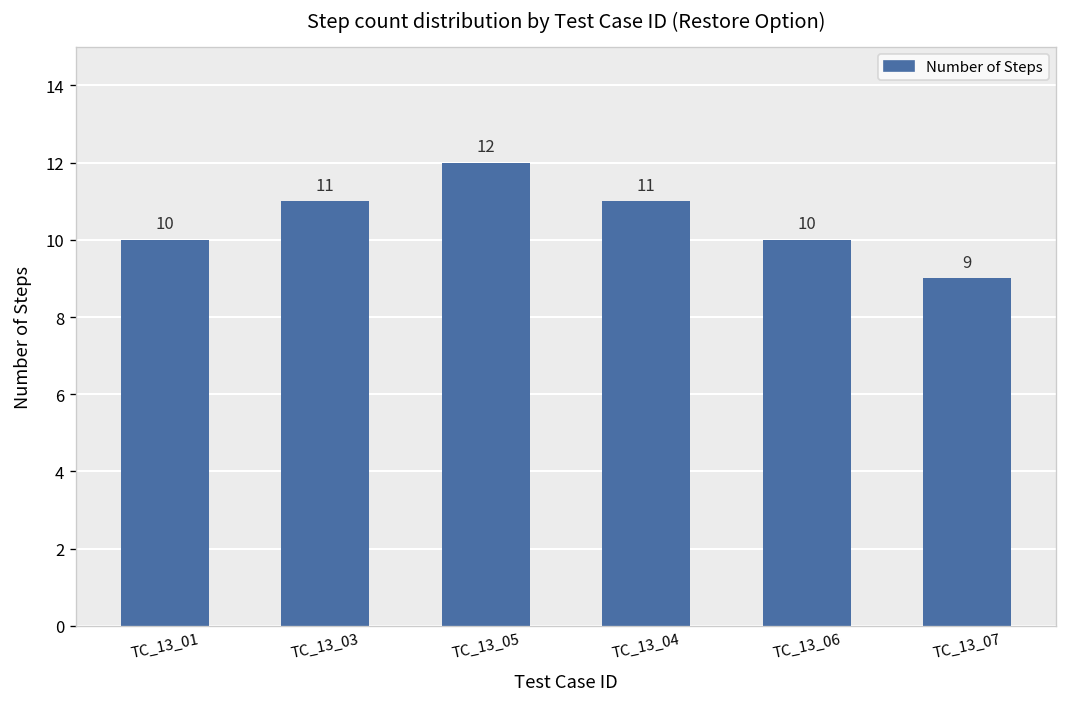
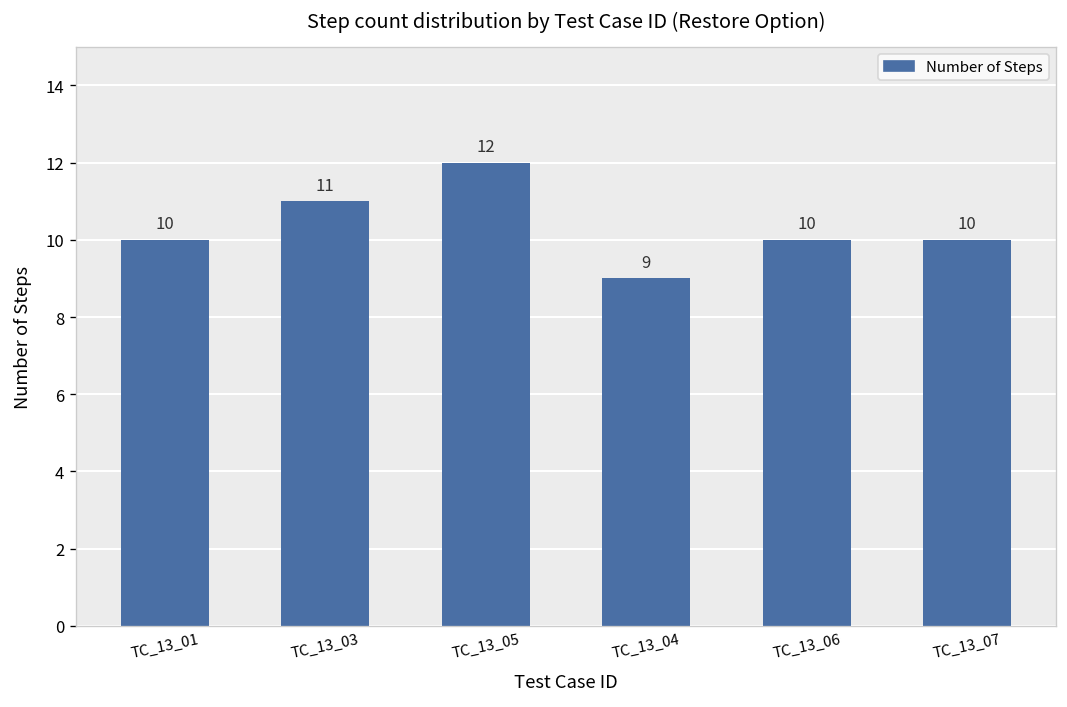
TC_13_04: 11 -> 9
TC_13_07: 9 -> 10
